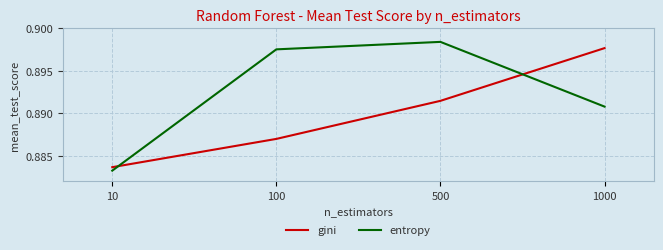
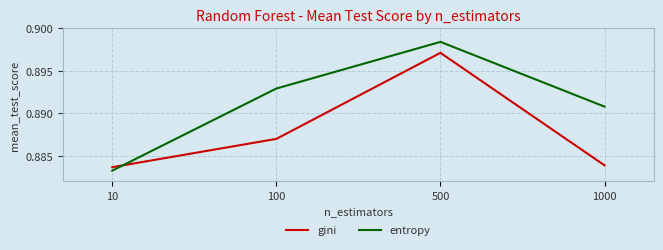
entropy, 100: 0.898 -> 0.893
gini, 500: 0.891 -> 0.897
gini, 1000: 0.898 -> 0.884
